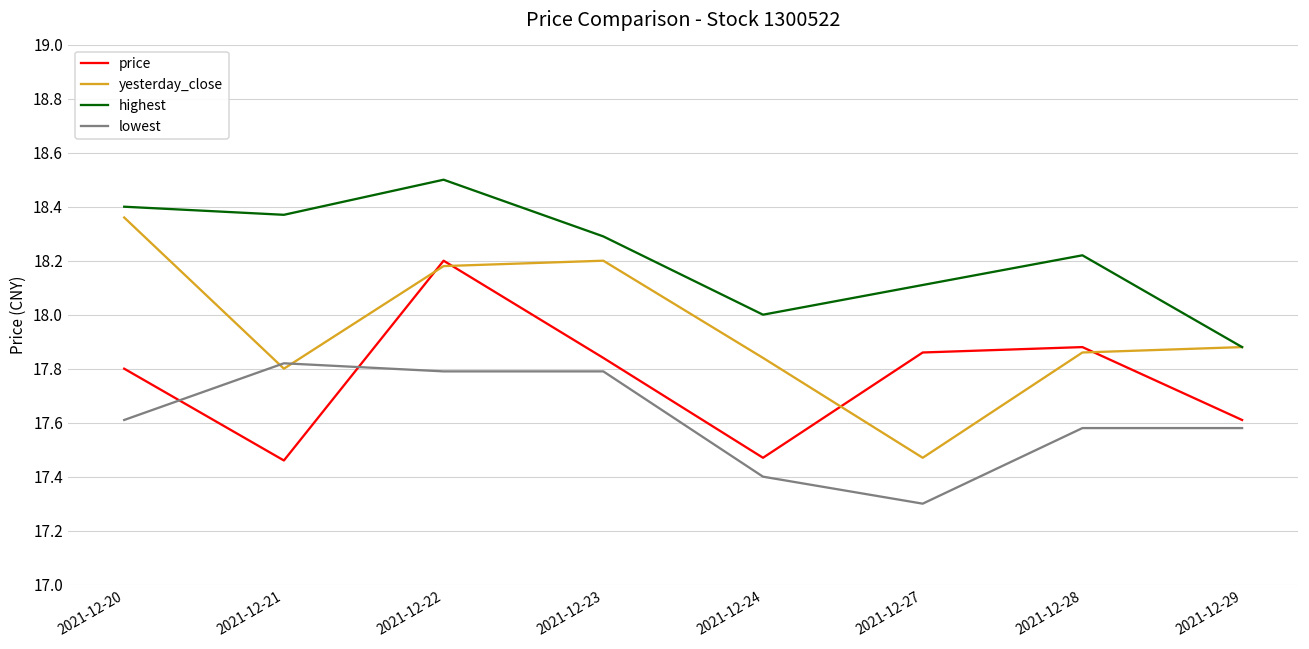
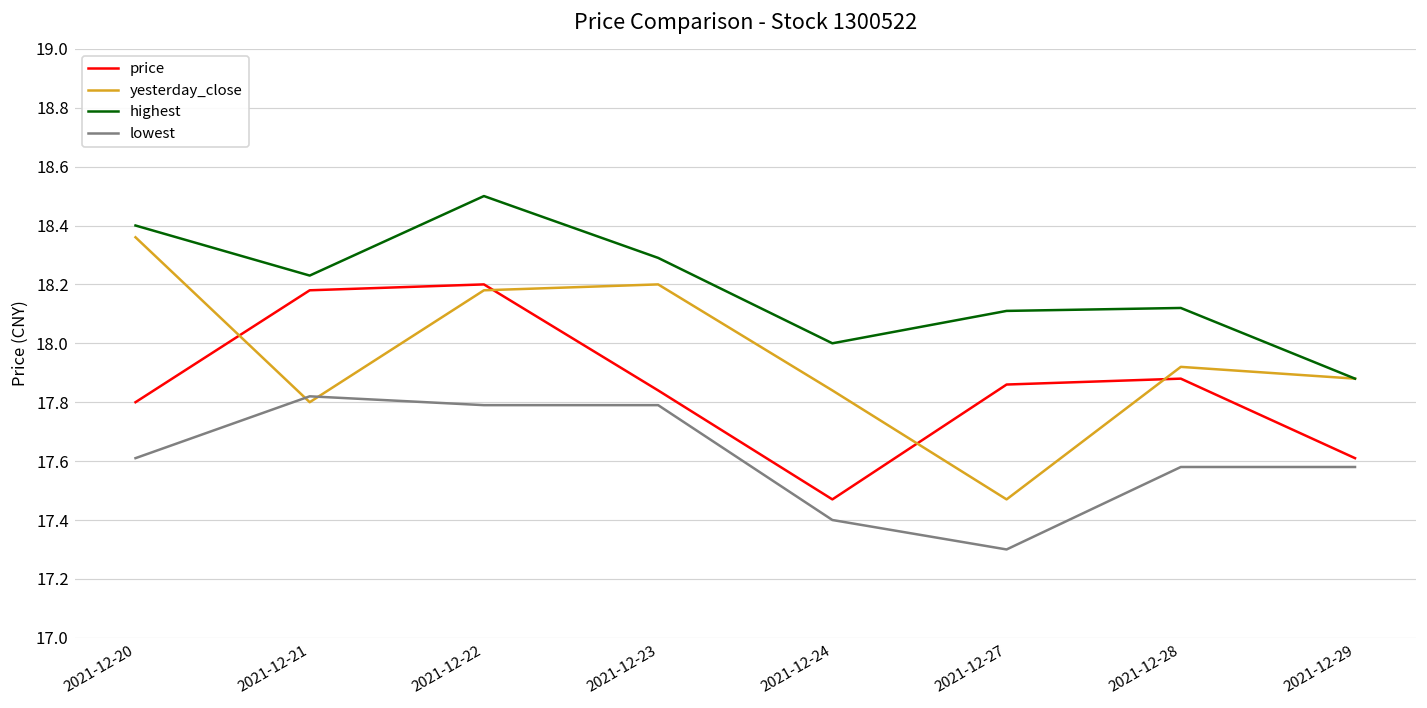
price, 2021-12-21: 17.46 -> 18.18
highest, 2021-12-21: 18.37 -> 18.23
yesterday_close, 2021-12-28: 17.86 -> 17.92
highest, 2021-12-28: 18.22 -> 18.12
